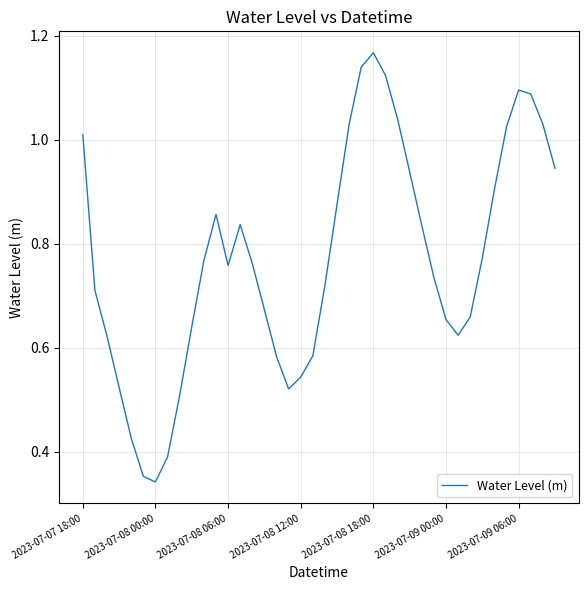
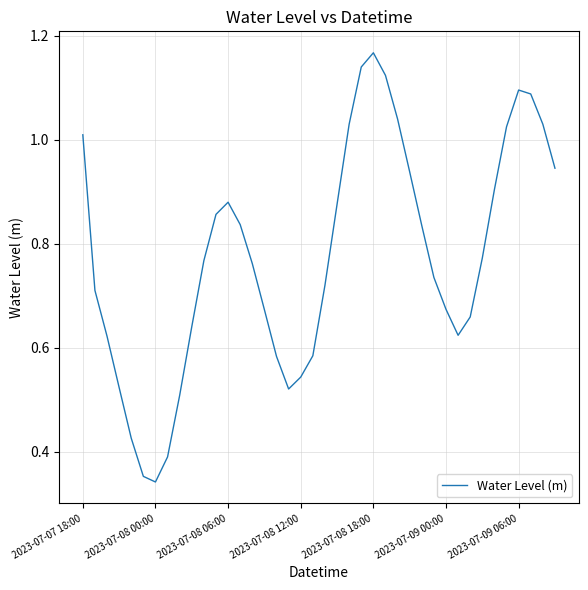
2023-07-08 06:00: 0.76 -> 0.88
2023-07-09 00:00: 0.65 -> 0.67
